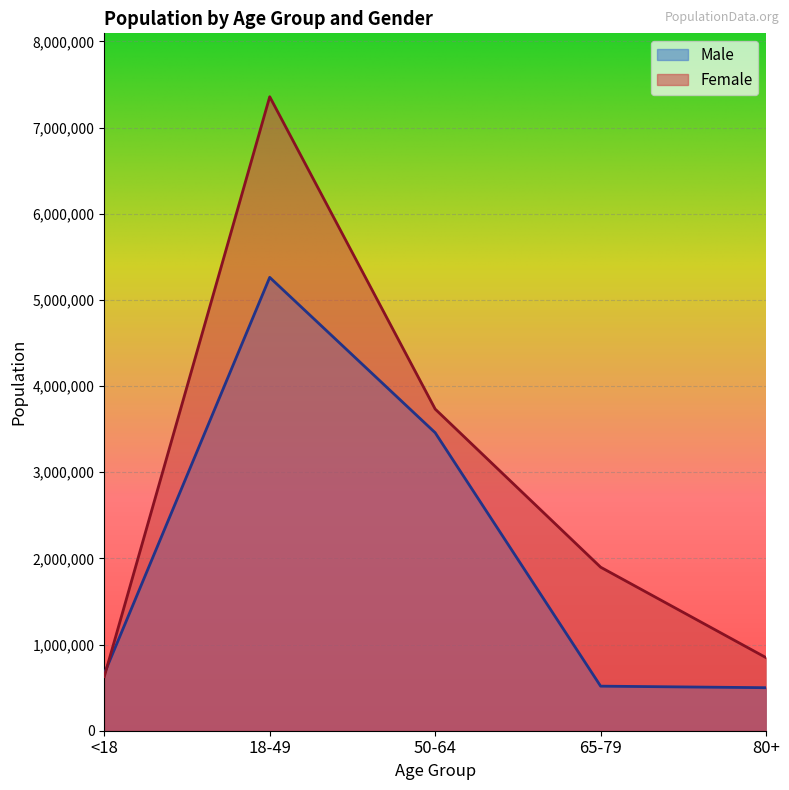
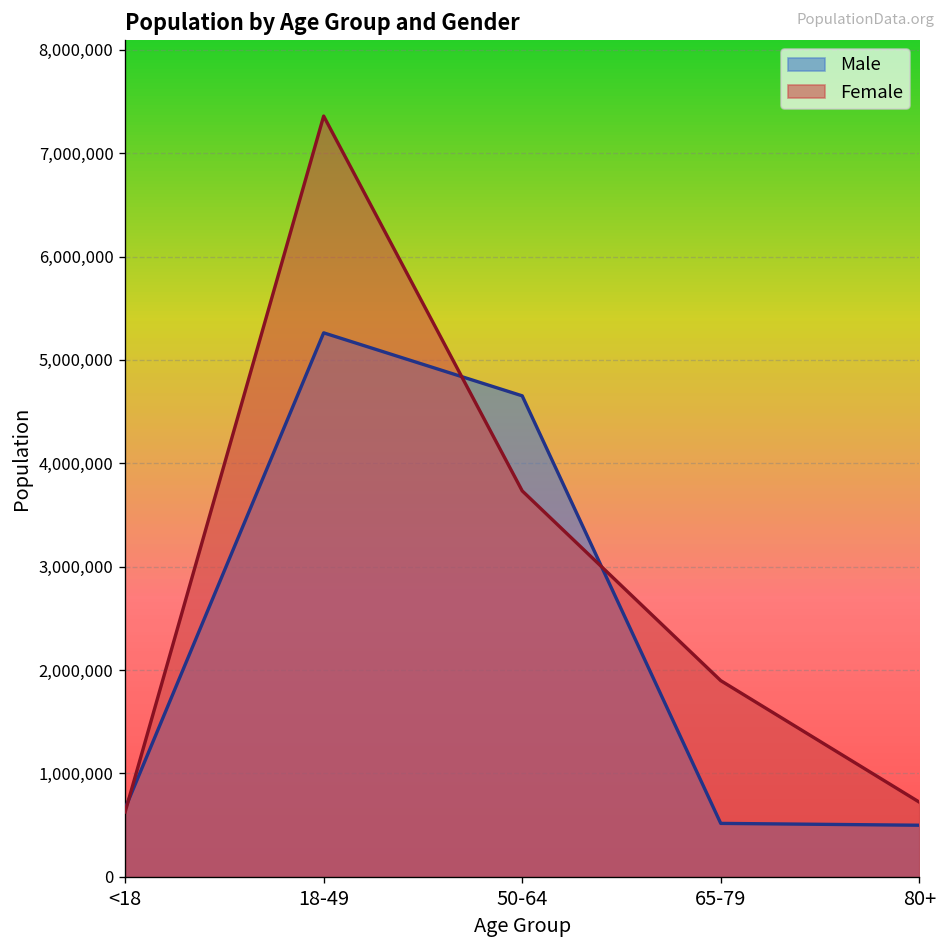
Male, 50-64: 3,500,000 -> 4,700,000
Female, 80+: 800,000 -> 700,000
